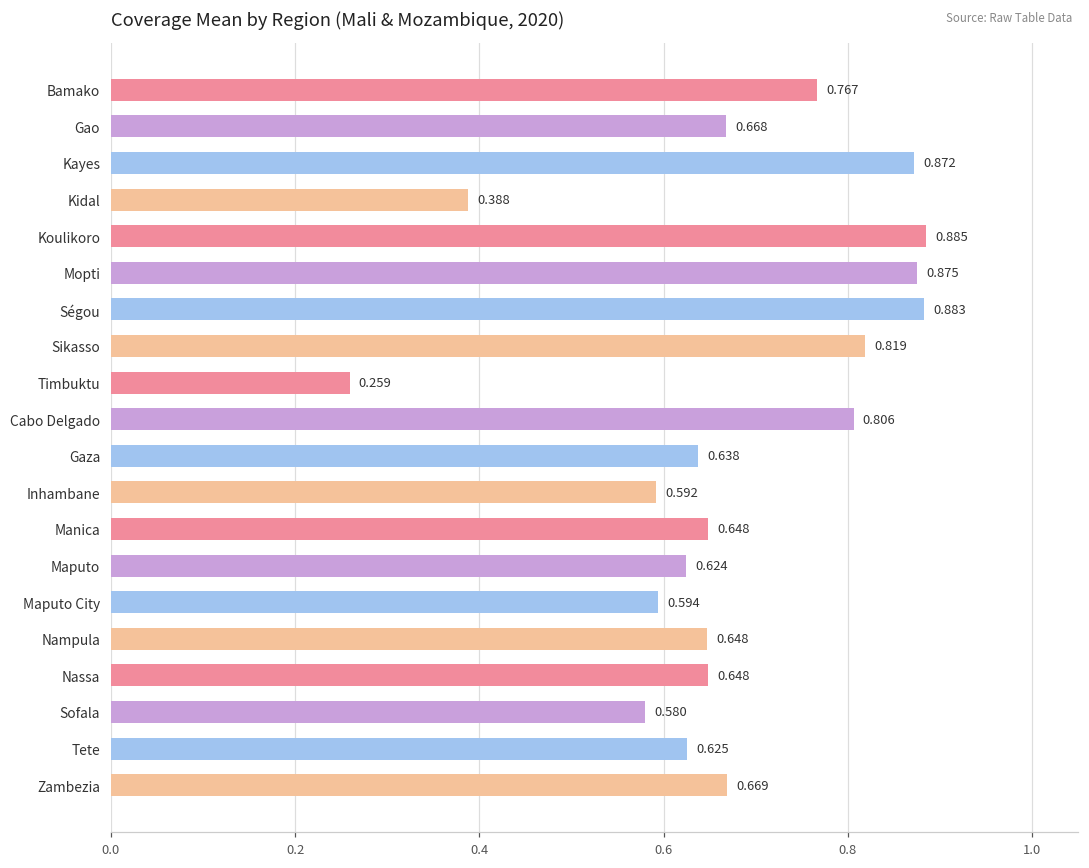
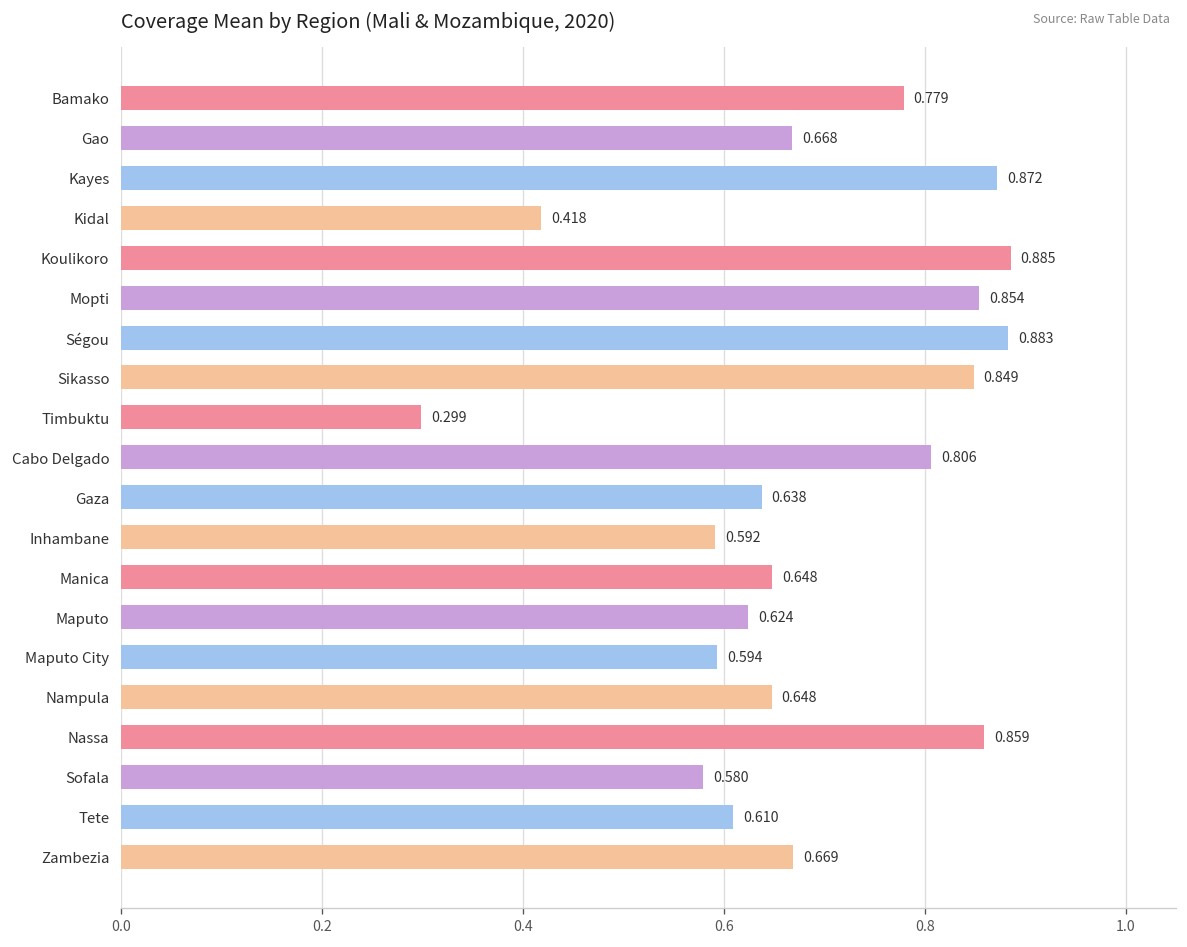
Bamako: 0.767 -> 0.779
Kidal: 0.388 -> 0.418
Mopti: 0.875 -> 0.854
Sikasso: 0.819 -> 0.849
Timbuktu: 0.259 -> 0.299
Nassa: 0.648 -> 0.859
Tete: 0.625 -> 0.610
